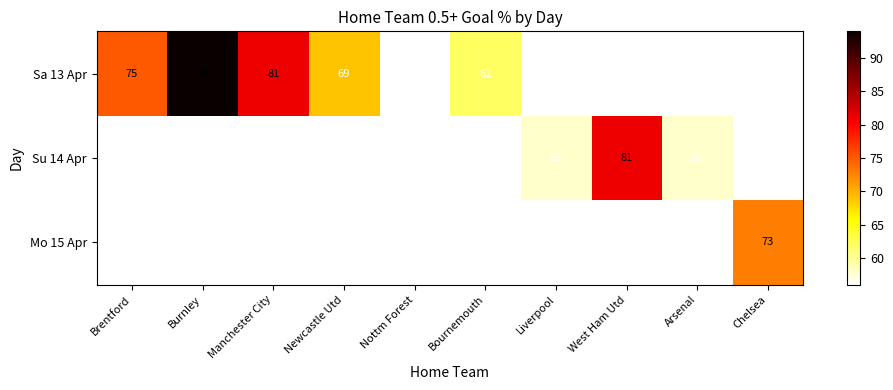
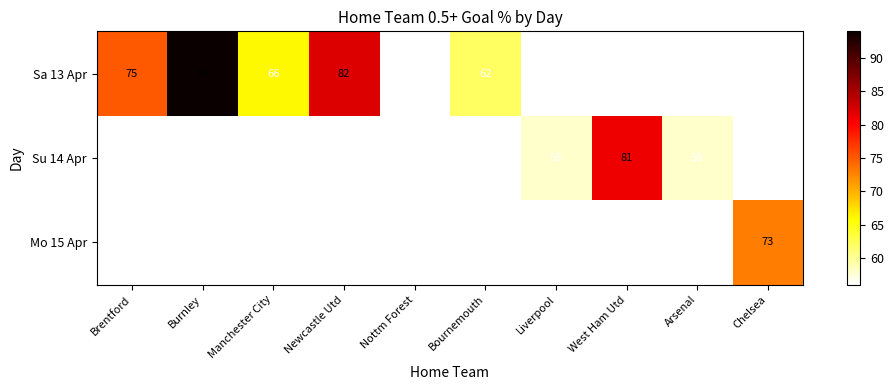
Sa 13 Apr, Manchester City: 81 -> 66
Sa 13 Apr, Newcastle Utd: 69 -> 82
